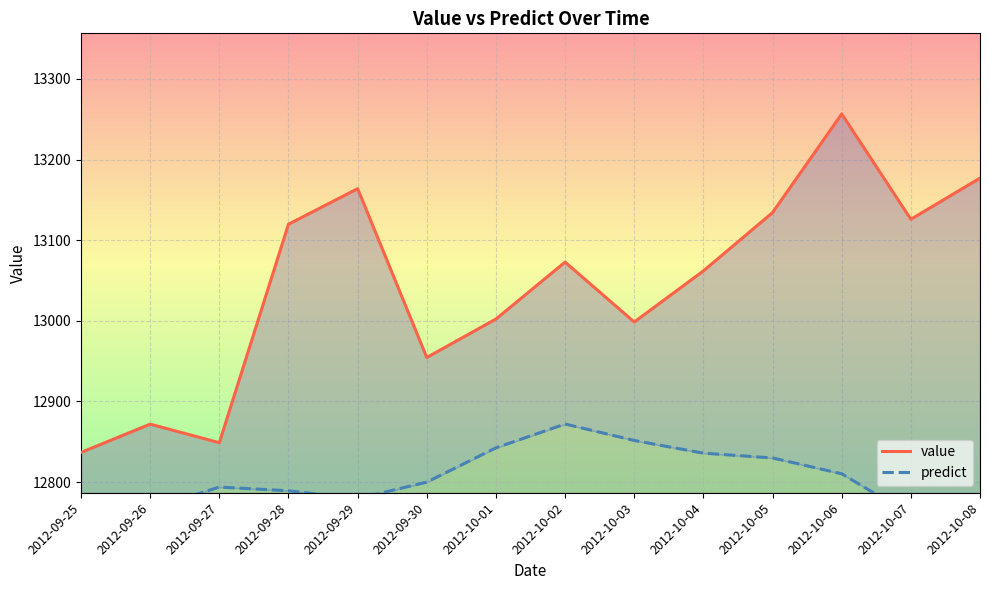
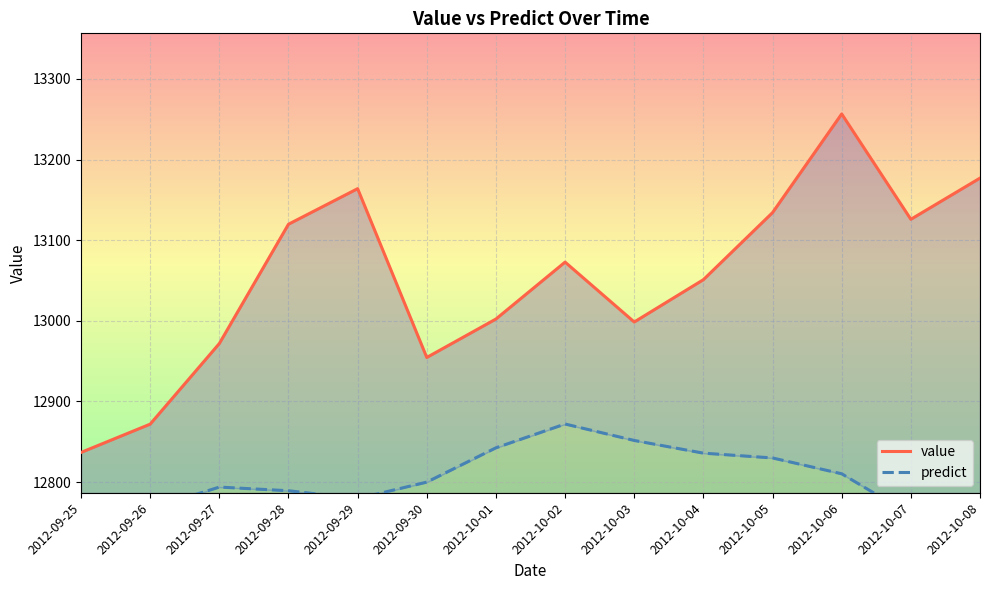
value, 2012-09-27: 12850 -> 12970
value, 2012-10-04: 13060 -> 13050
